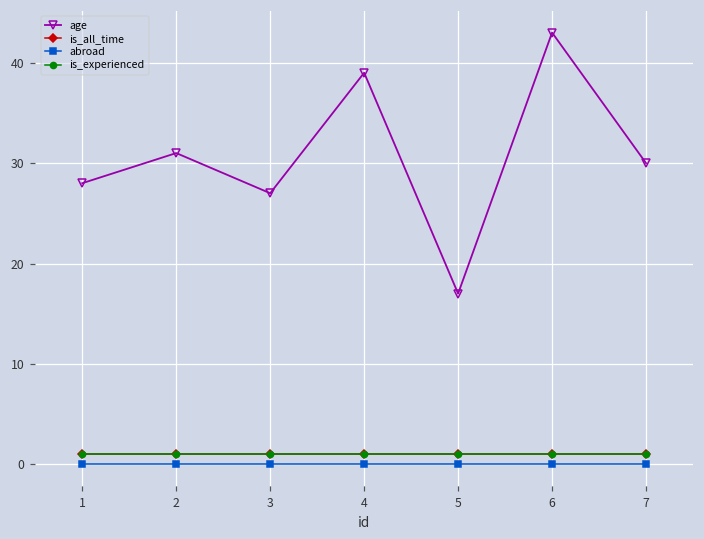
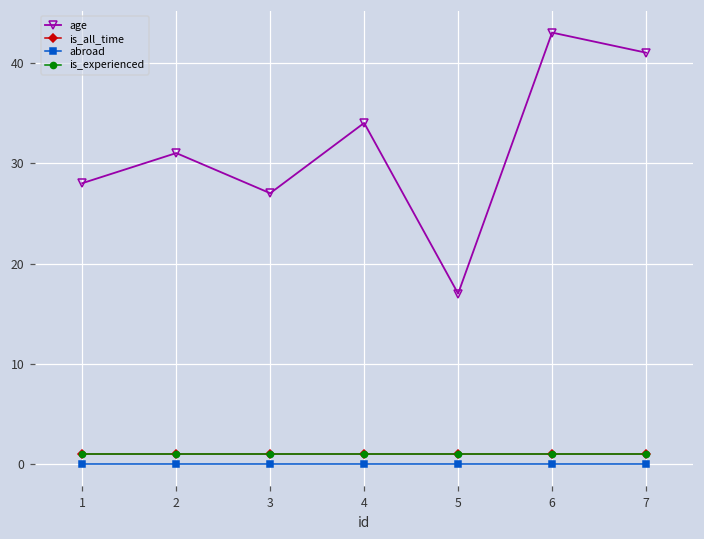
age, 4: 39 -> 34
age, 7: 30 -> 41
